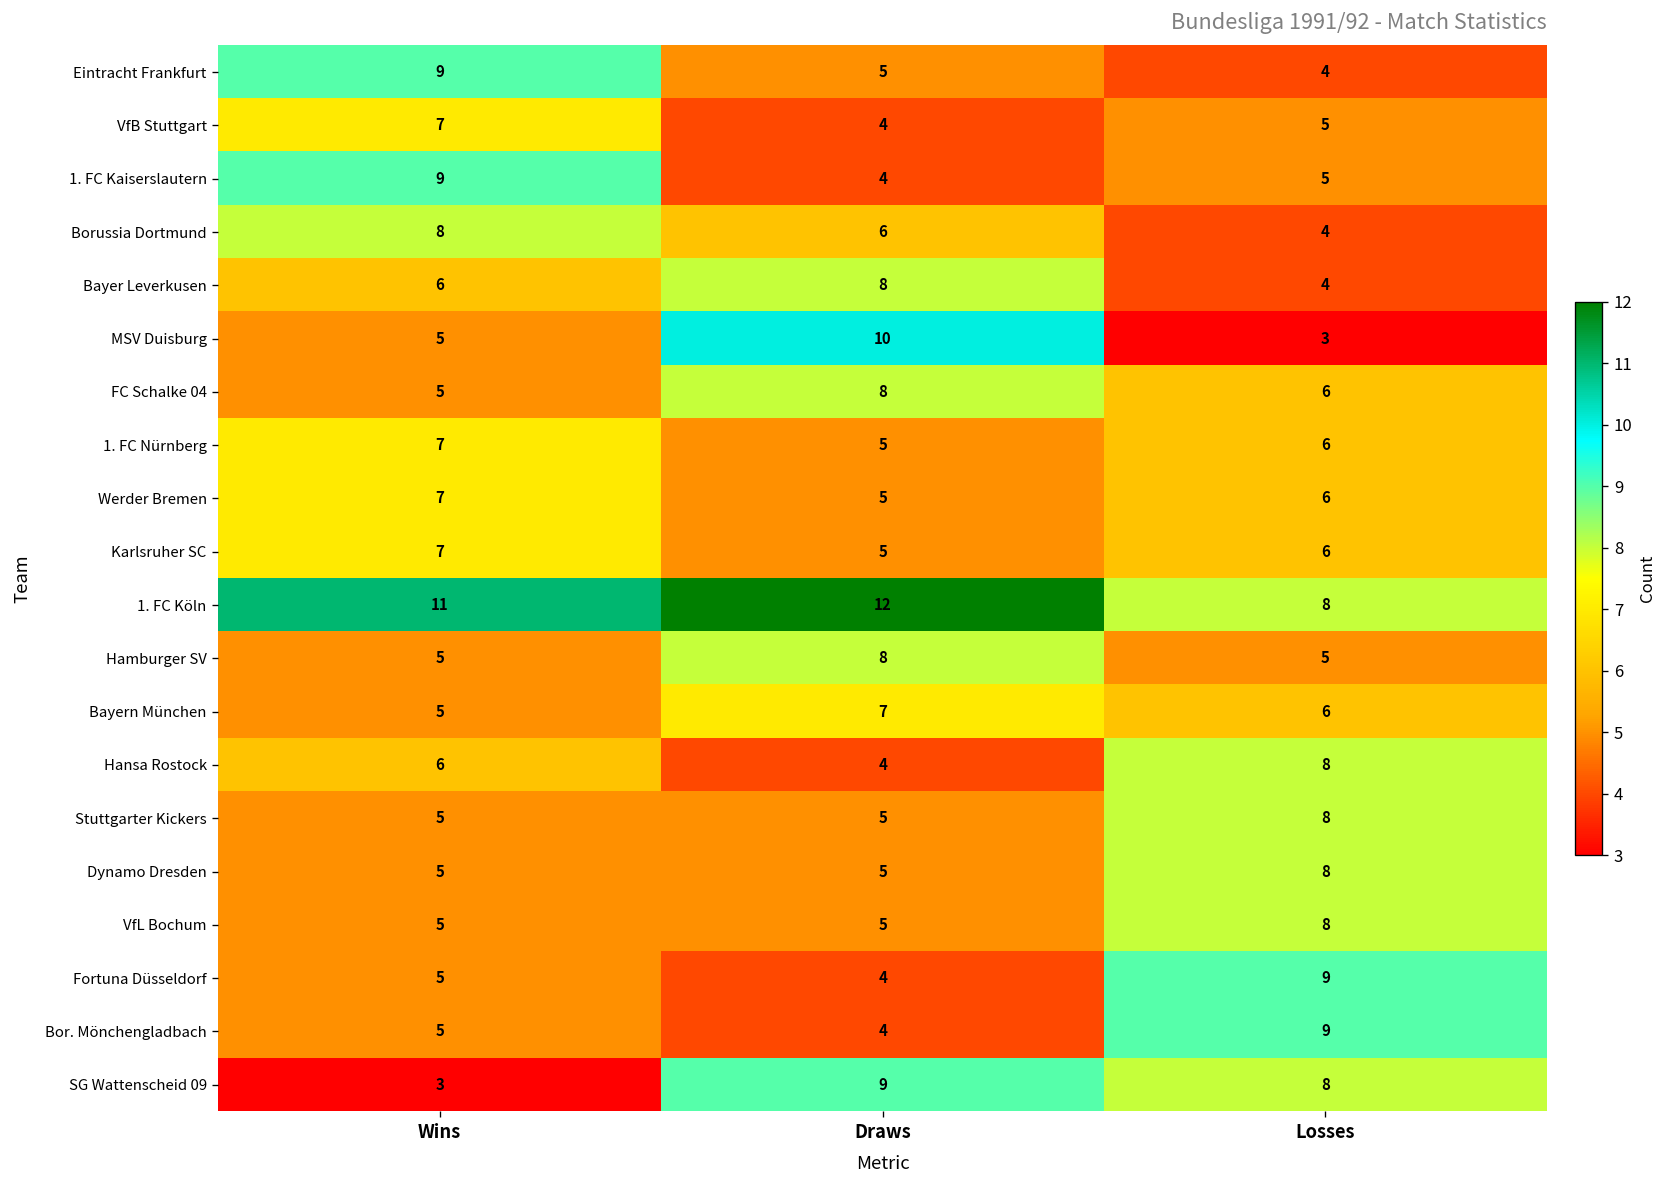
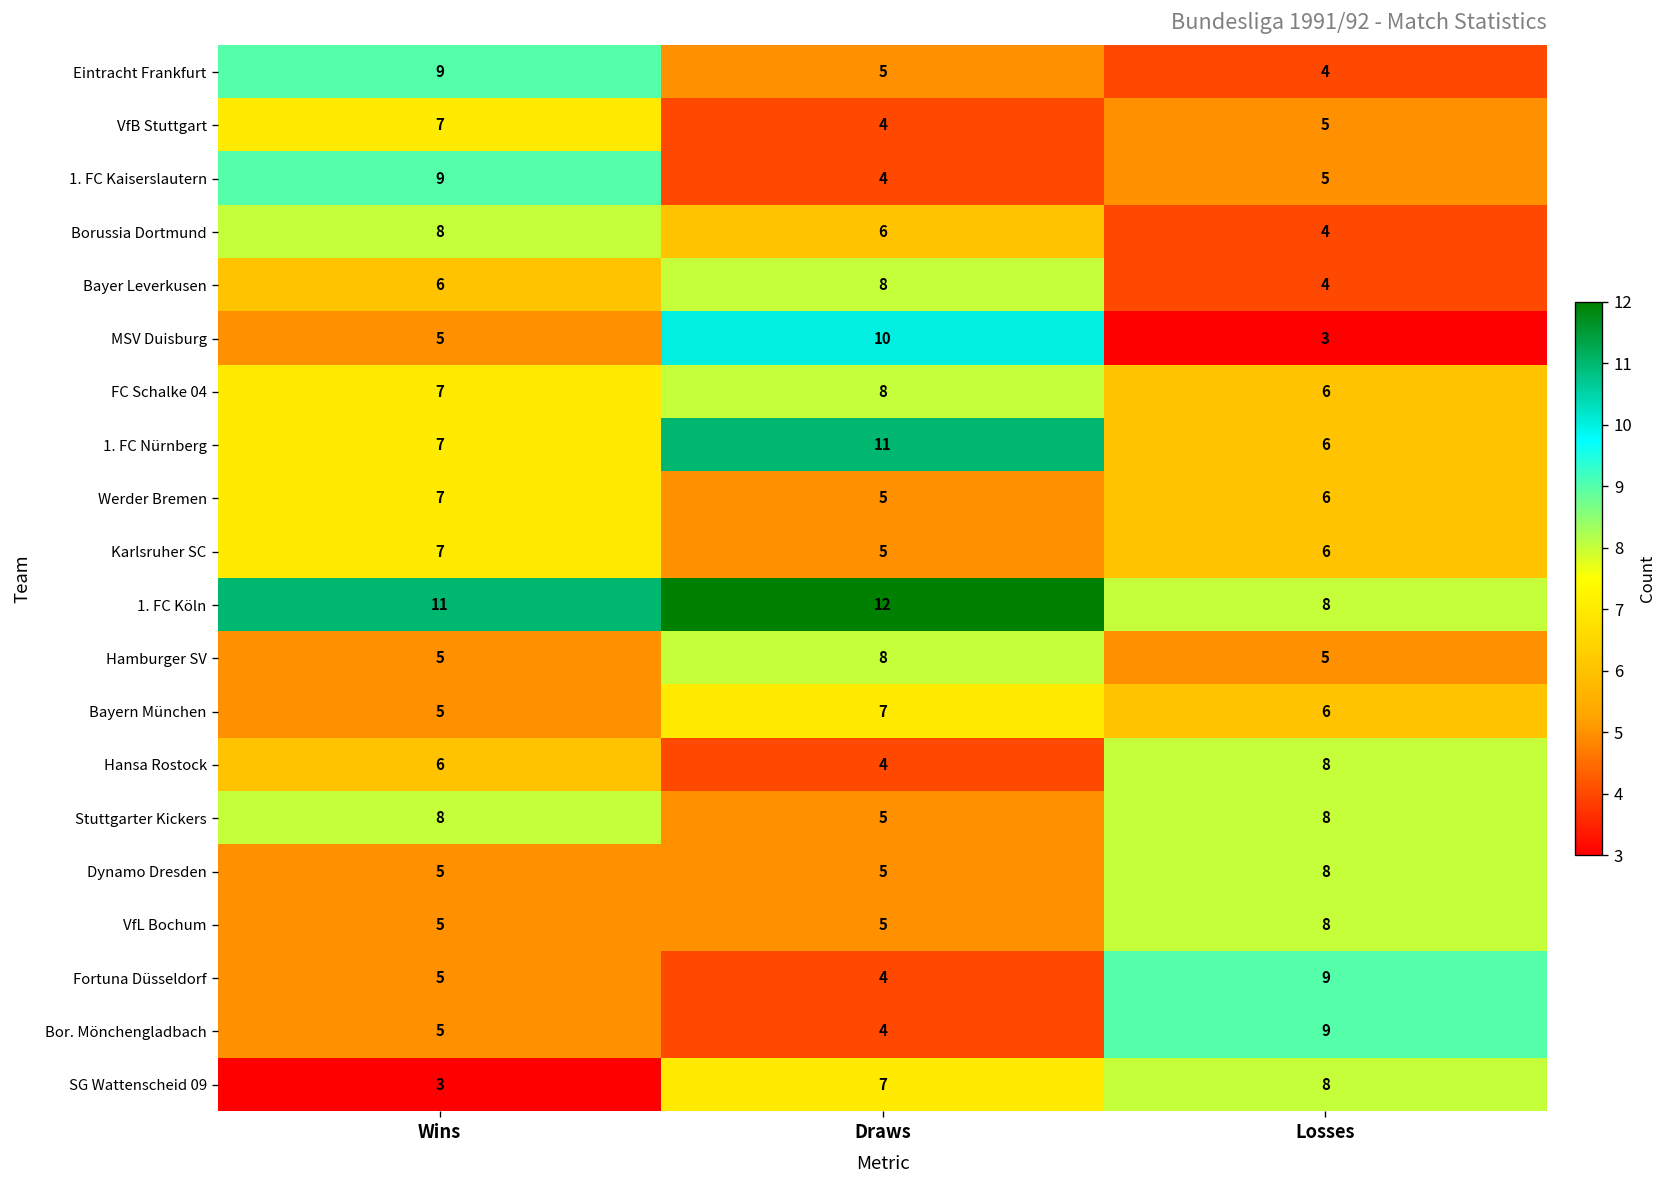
FC Schalke 04, Wins: 5 -> 7
1. FC Nürnberg, Draws: 5 -> 11
Stuttgarter Kickers, Wins: 5 -> 8
SG Wattenscheid 09, Draws: 9 -> 7
